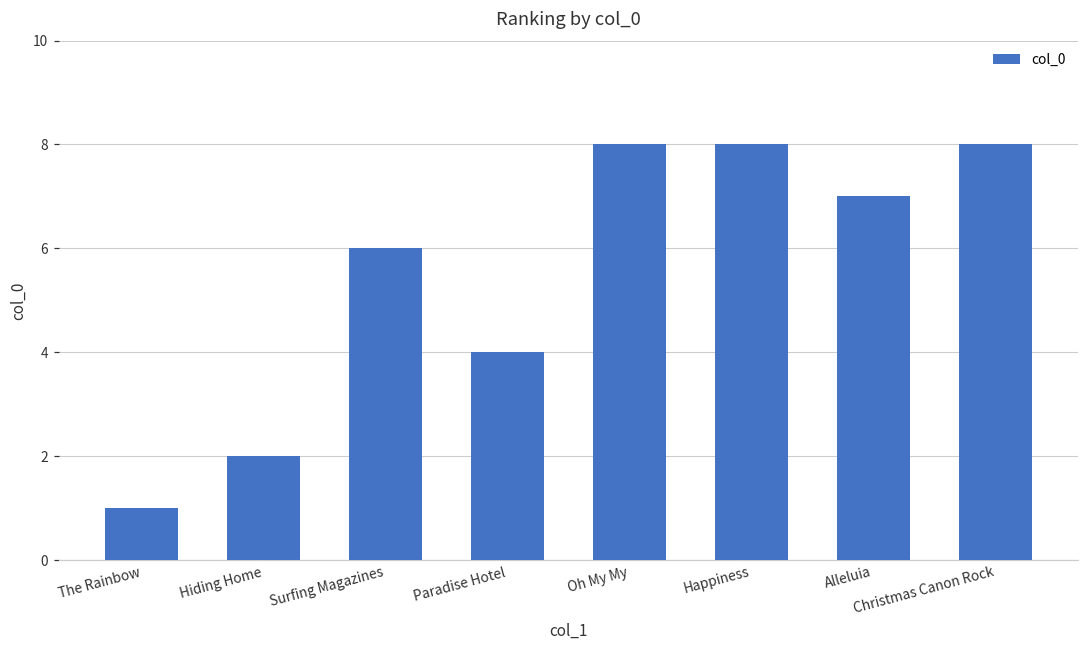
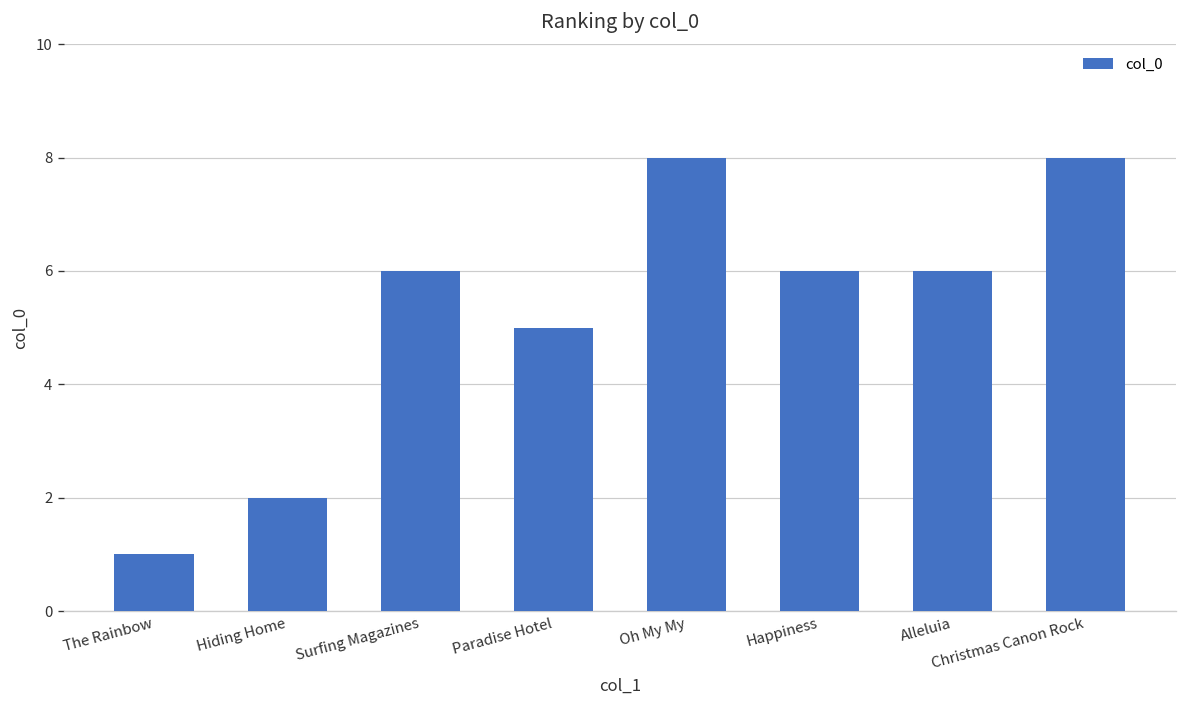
Paradise Hotel: 4 -> 5
Happiness: 8 -> 6
Alleluia: 7 -> 6
